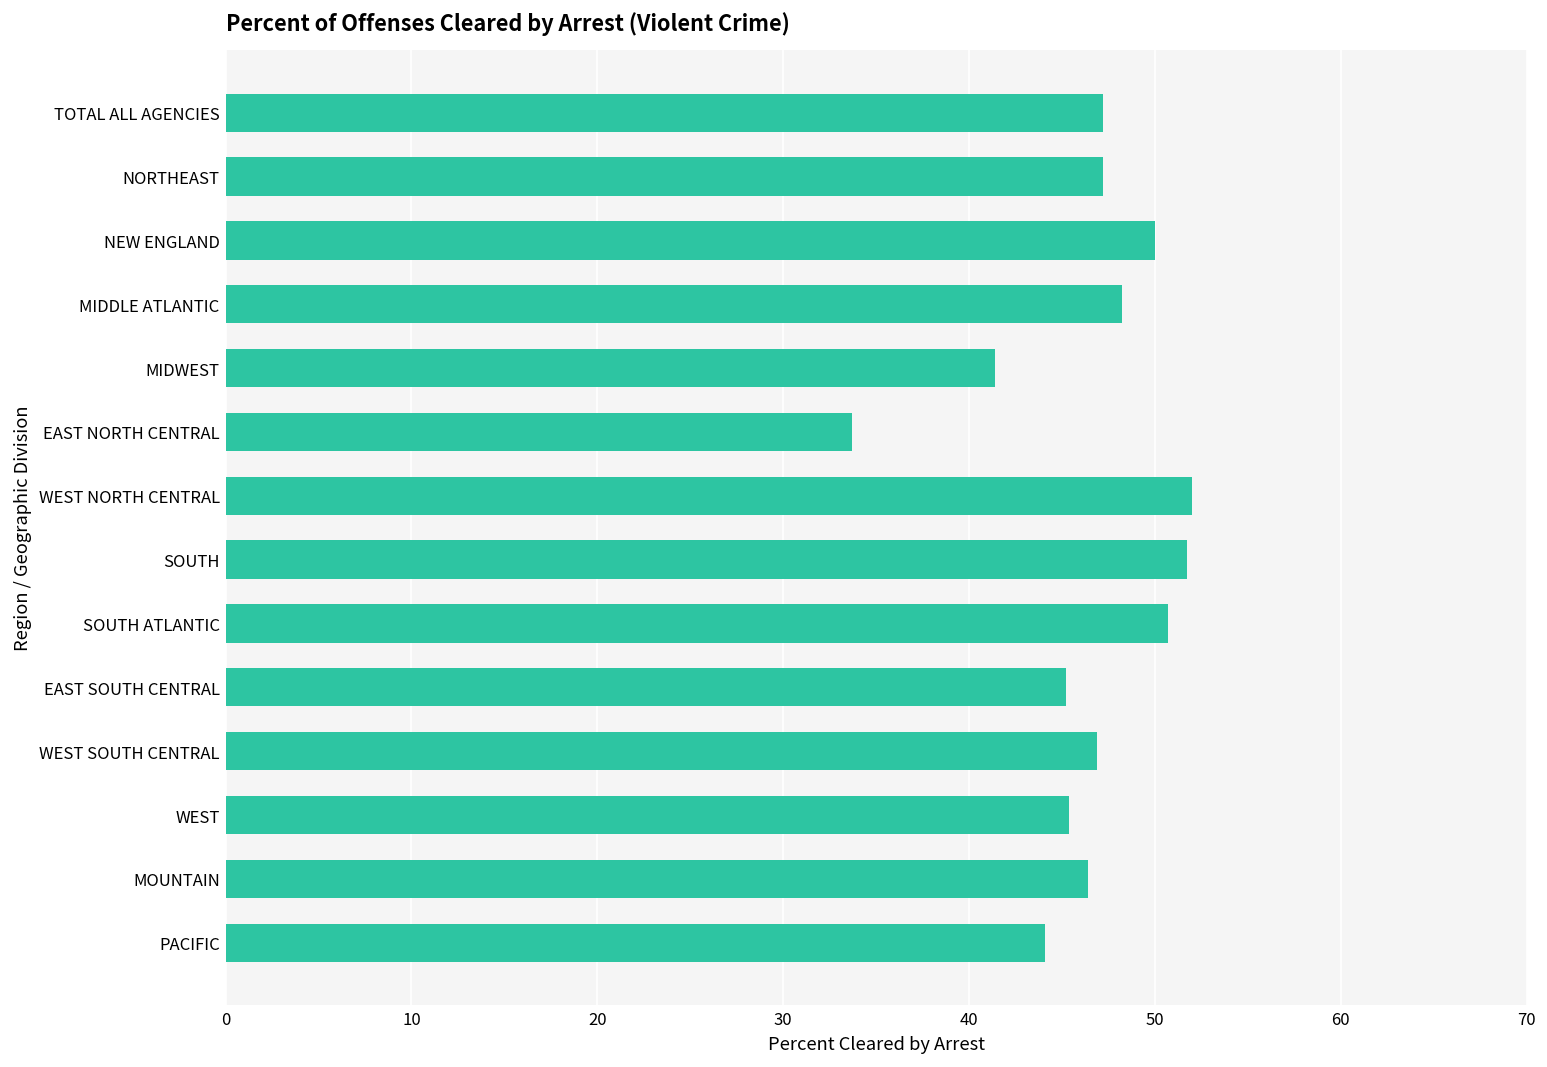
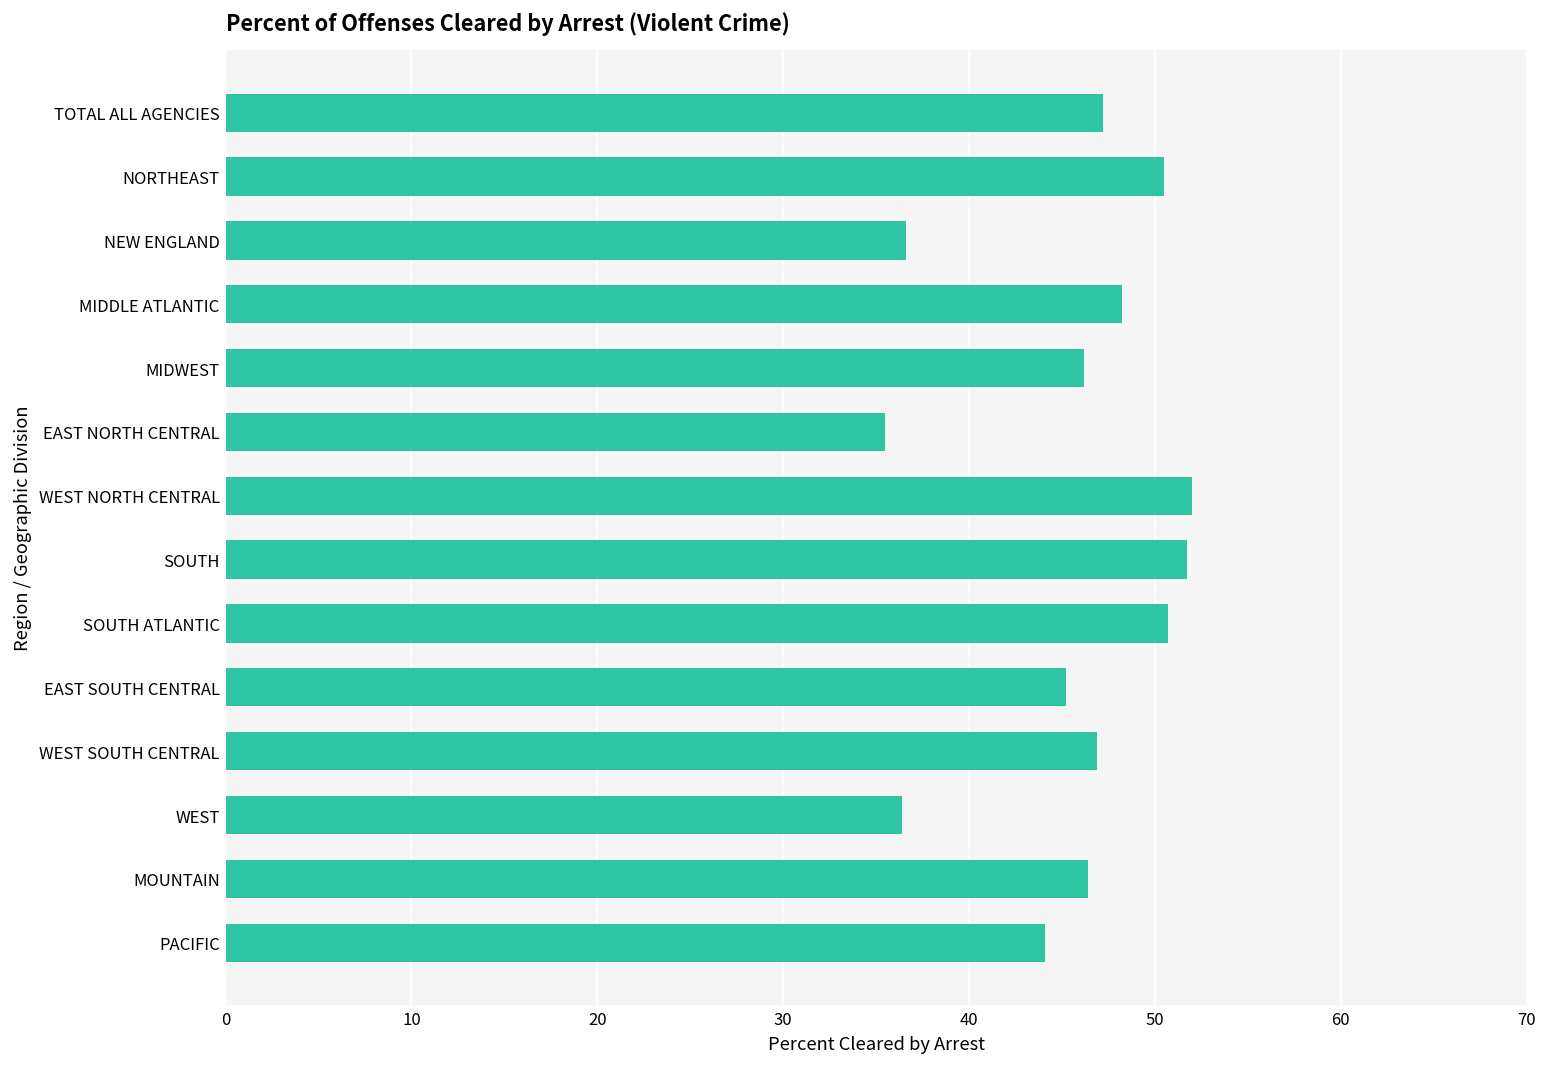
NORTHEAST: 47.2 -> 50.5
NEW ENGLAND: 50.0 -> 36.6
MIDWEST: 41.4 -> 46.2
EAST NORTH CENTRAL: 33.7 -> 35.5
WEST: 45.4 -> 36.4
